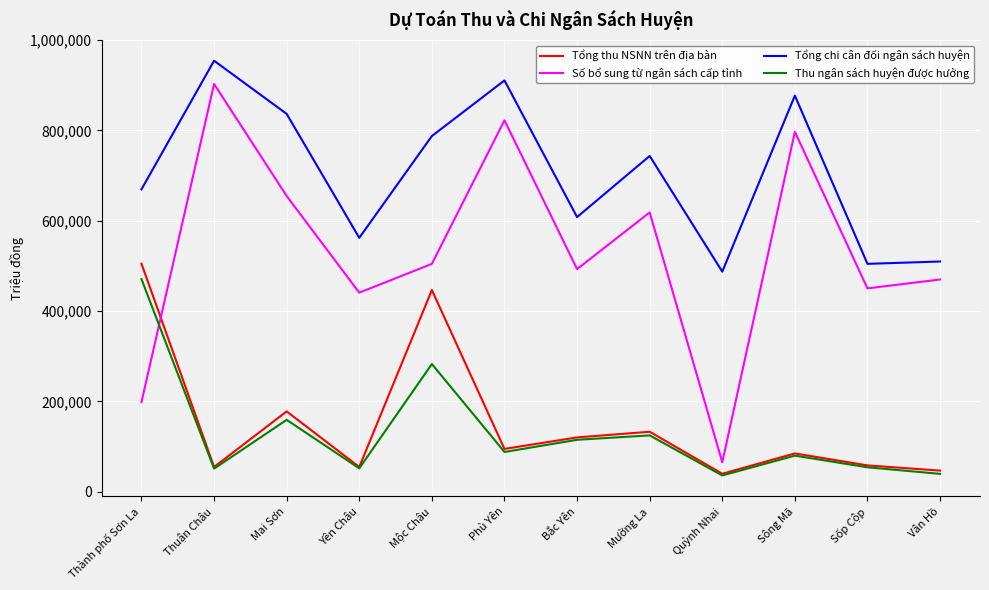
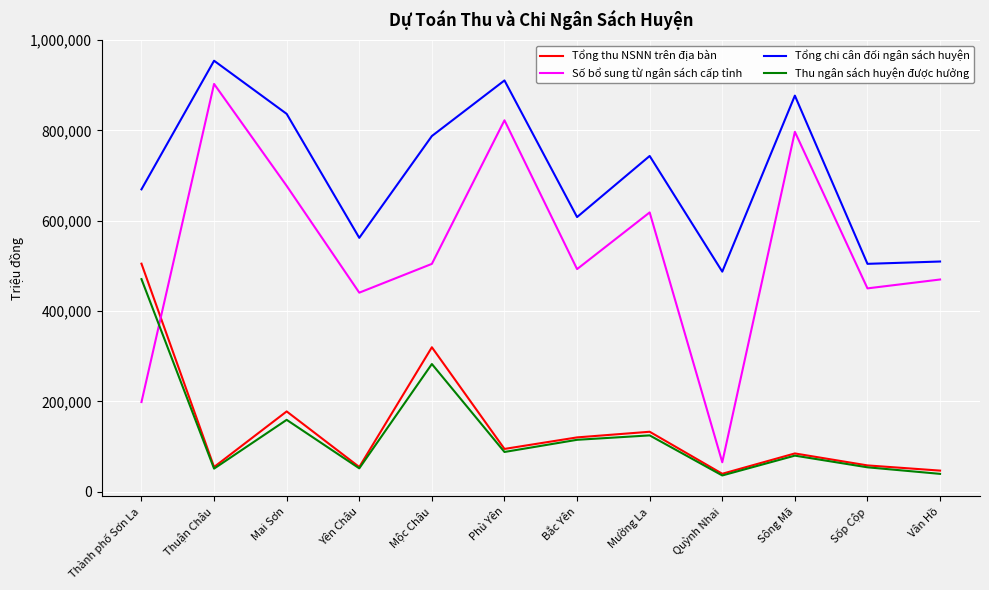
Số bổ sung từ ngân sách cấp tỉnh, Mai Sơn: 650,000 -> 680,000
Tổng thu NSNN trên địa bàn, Mộc Châu: 450,000 -> 320,000
